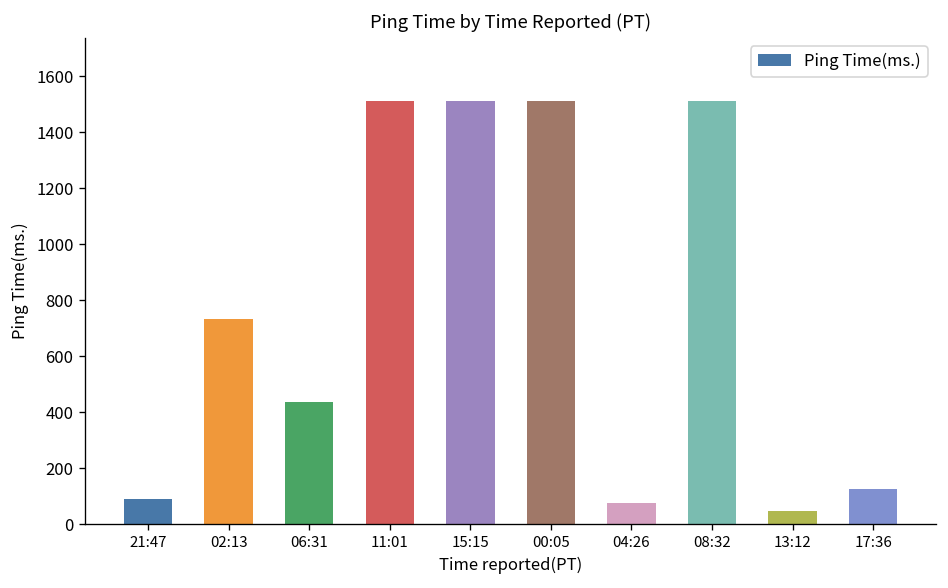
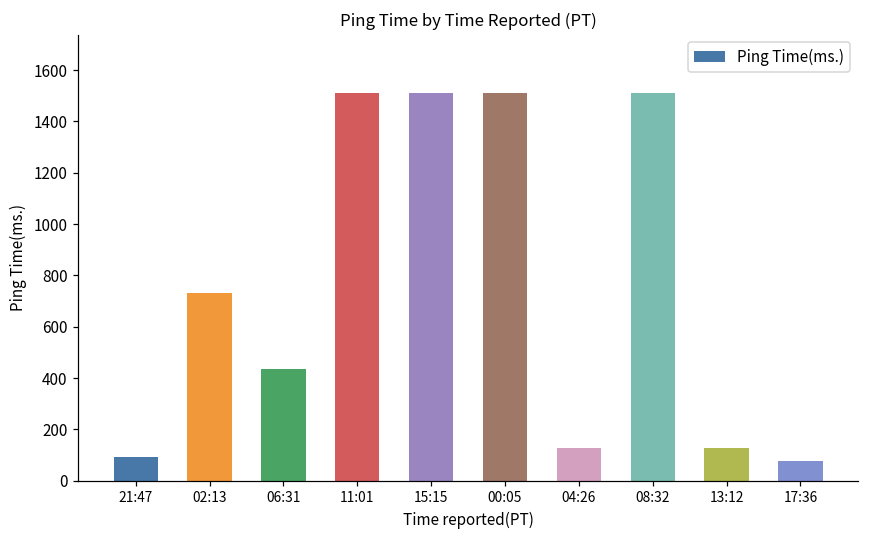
04:26: 80 -> 130
13:12: 50 -> 130
17:36: 130 -> 80
